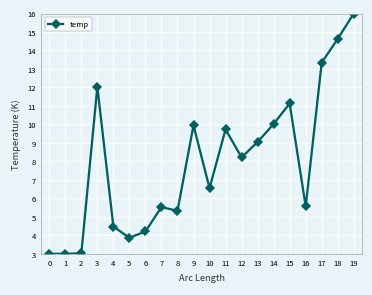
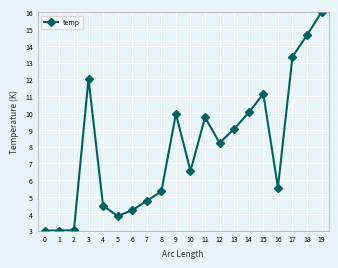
7: 5.5 -> 4.8
